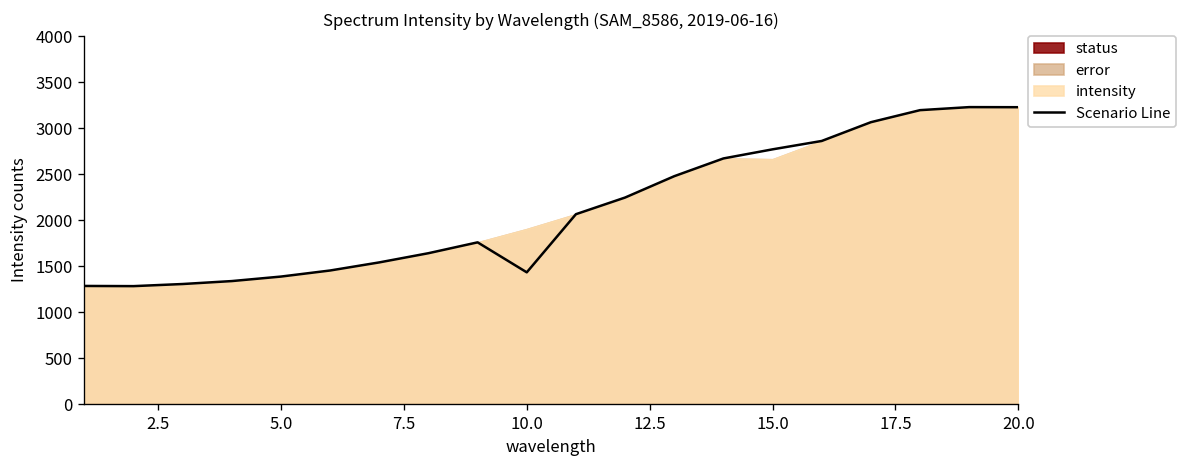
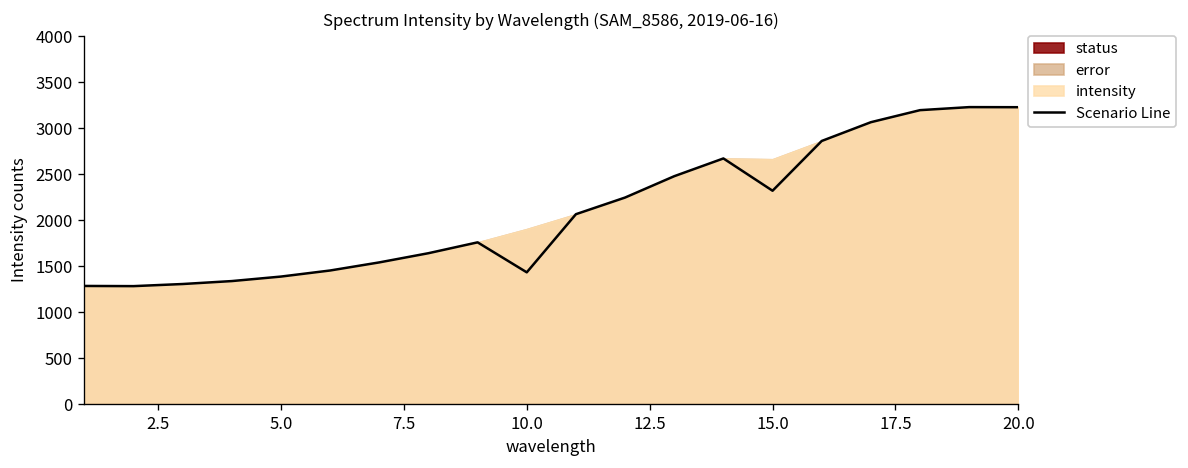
Scenario Line, 15.0: 2800 -> 2300
